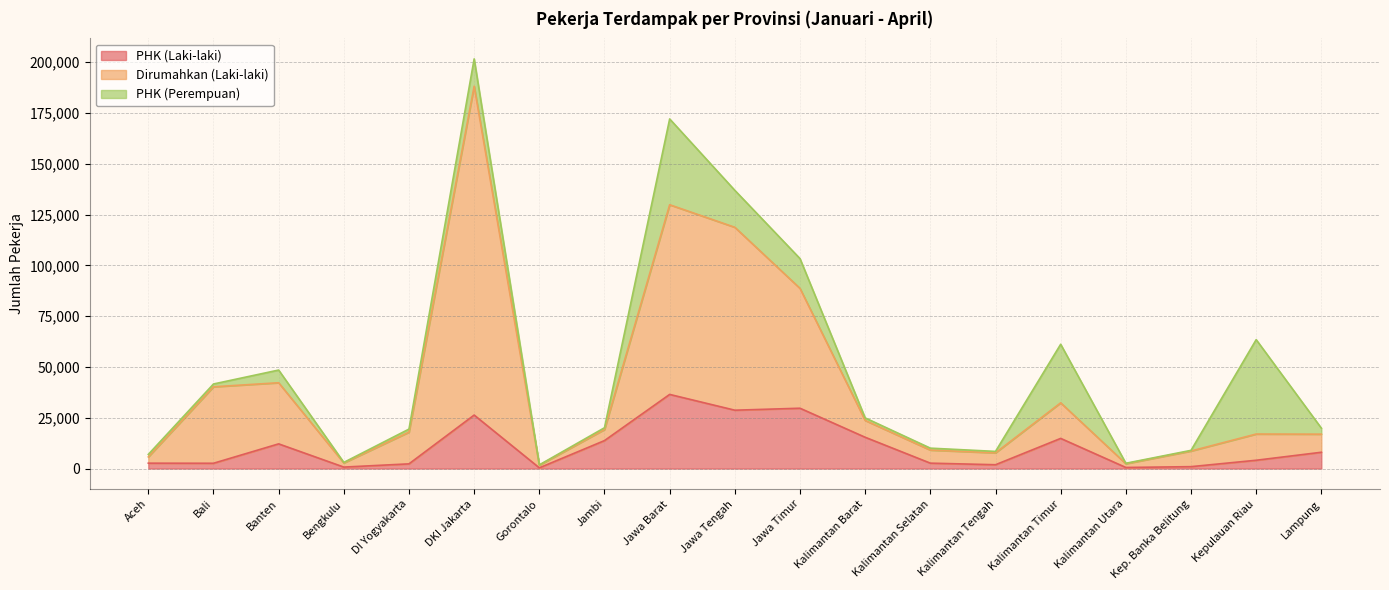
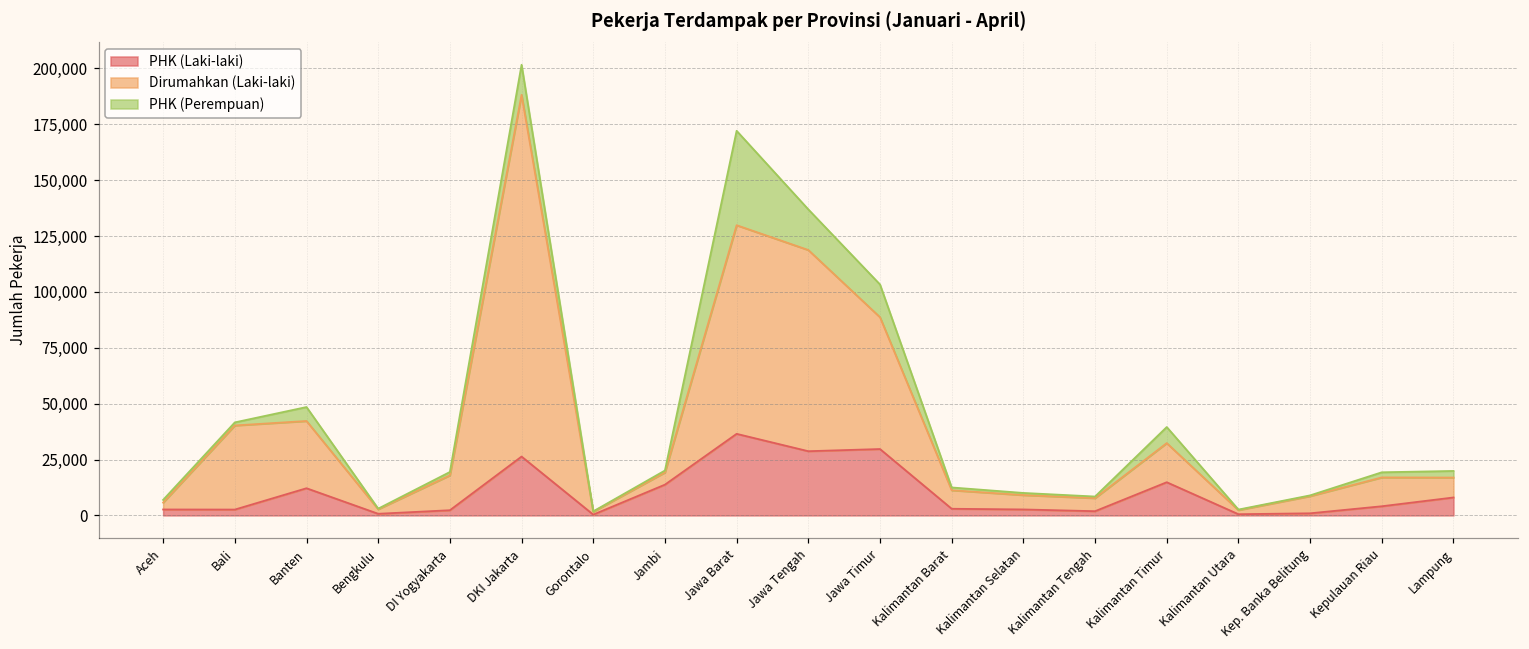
PHK (Laki-laki), Kalimantan Barat: 15,000 -> 3,000
PHK (Perempuan), Kalimantan Timur: 29,000 -> 7,000
PHK (Perempuan), Kepulauan Riau: 46,000 -> 2,000
